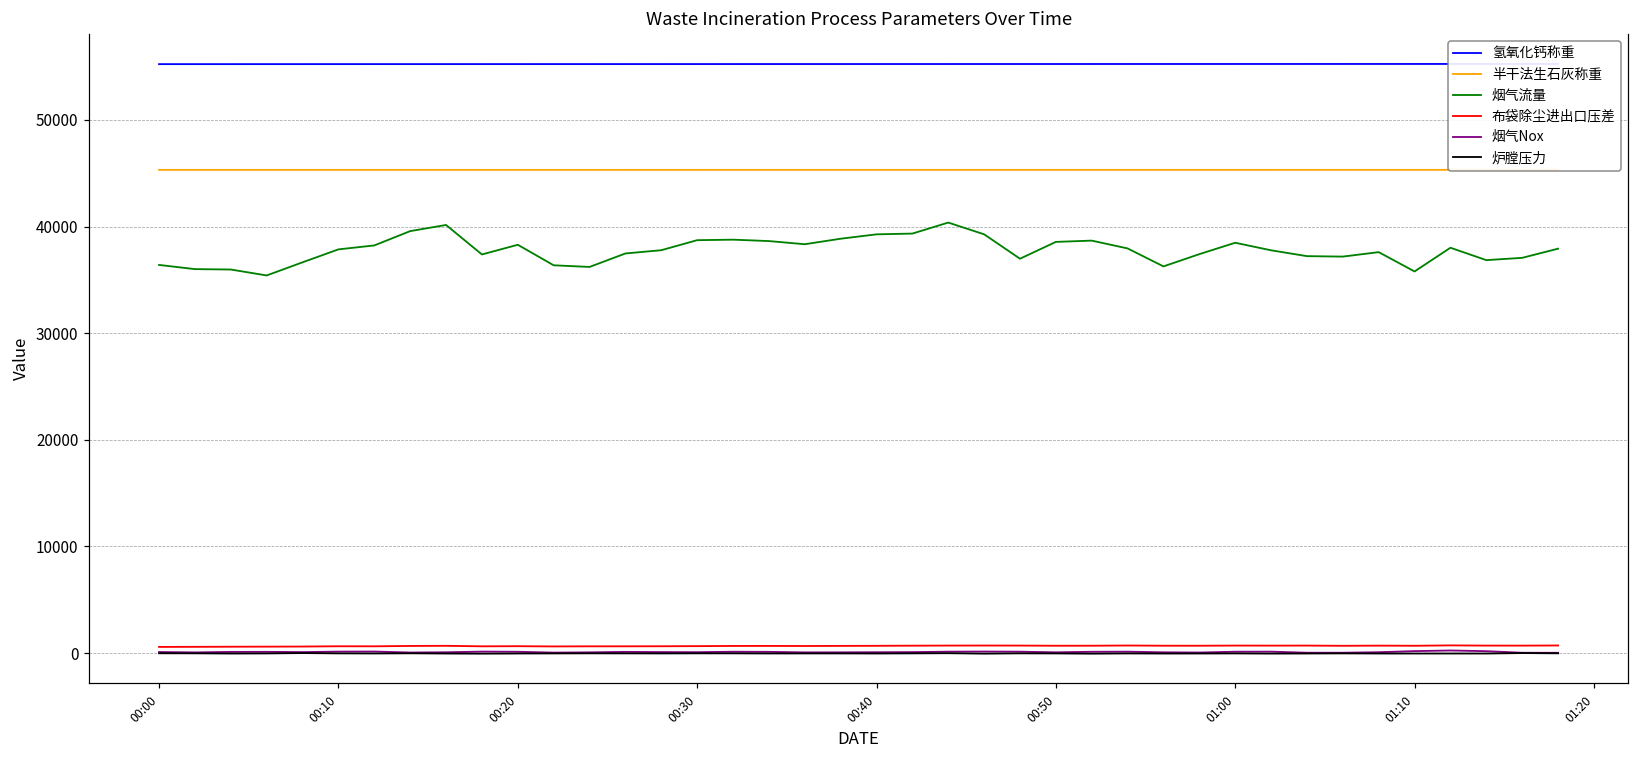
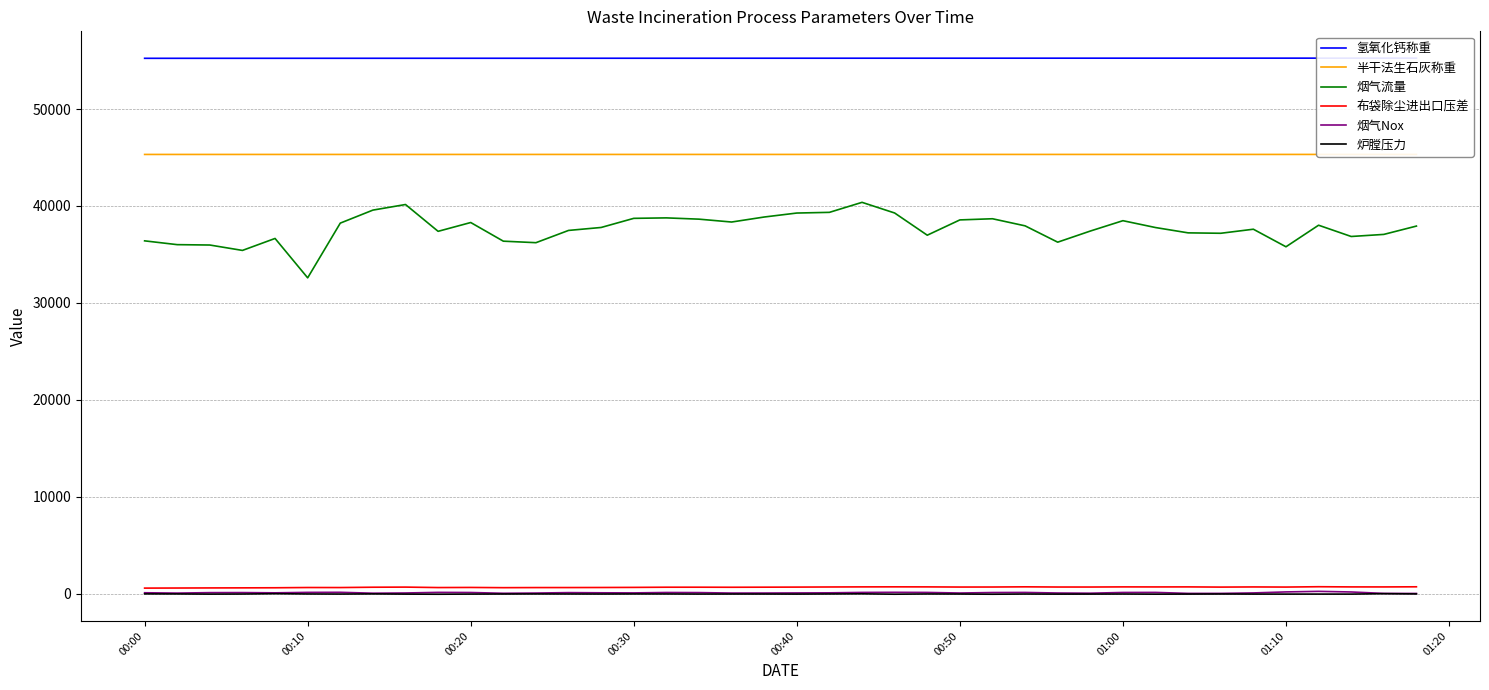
烟气流量, 00:10: 38000 -> 33000
